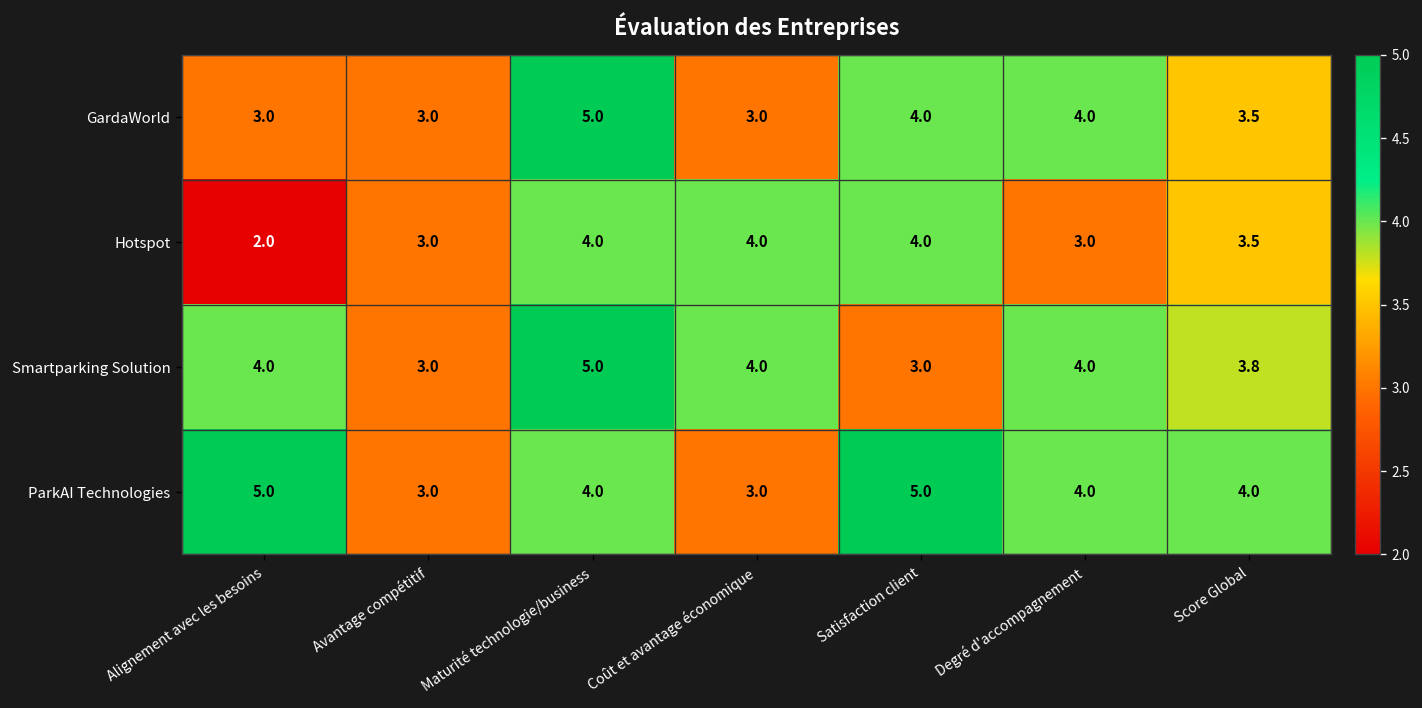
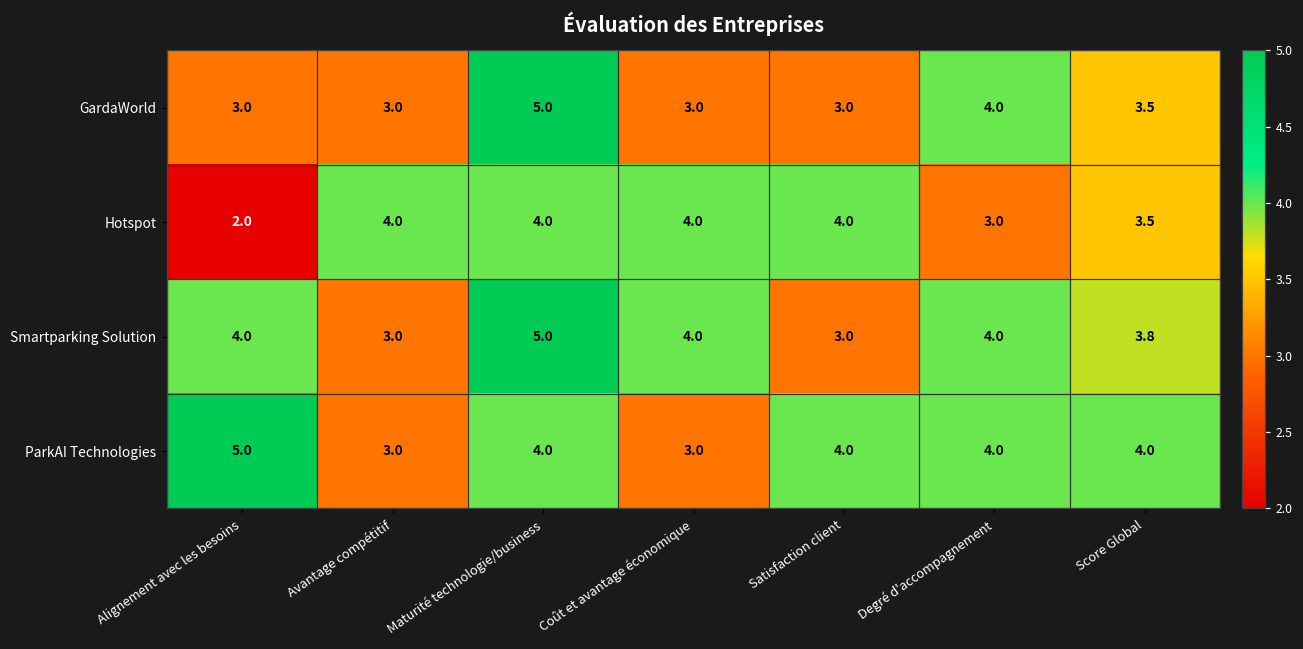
GardaWorld, Satisfaction client: 4.0 -> 3.0
Hotspot, Avantage compétitif: 3.0 -> 4.0
ParkAI Technologies, Satisfaction client: 5.0 -> 4.0
